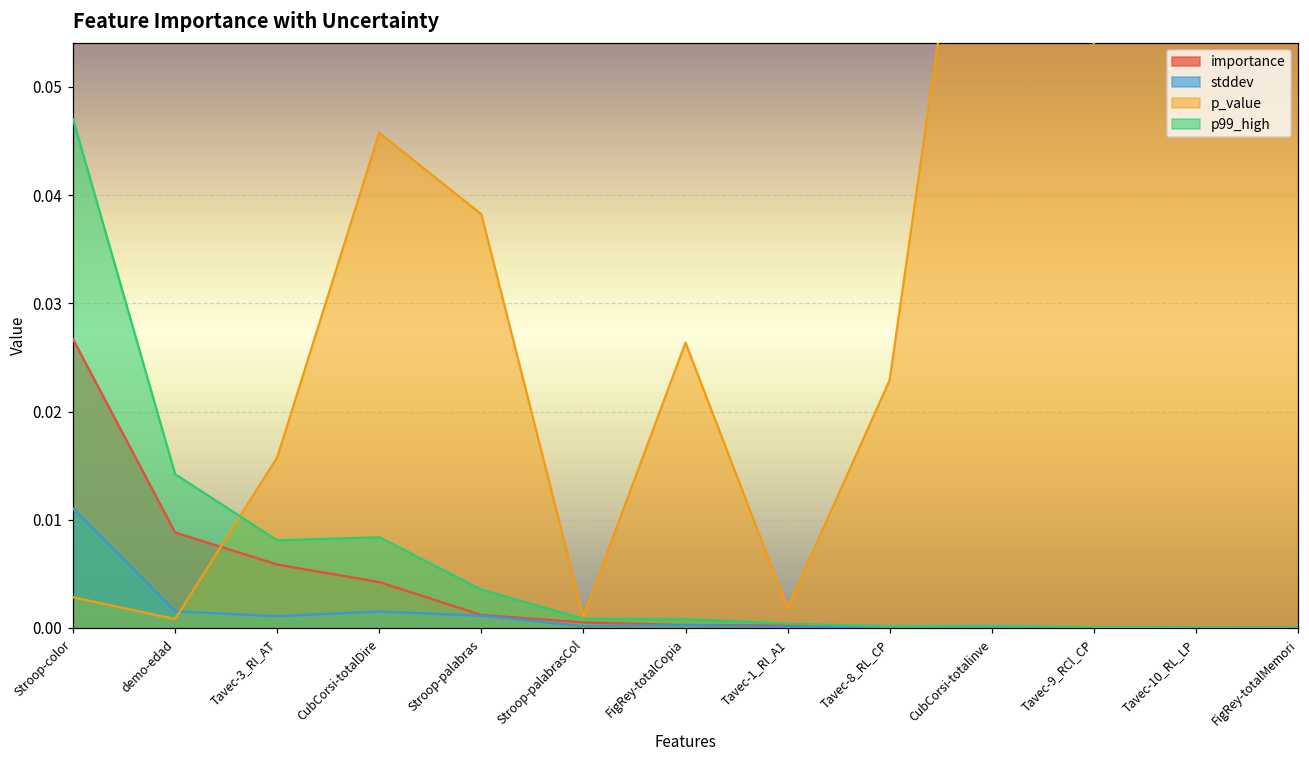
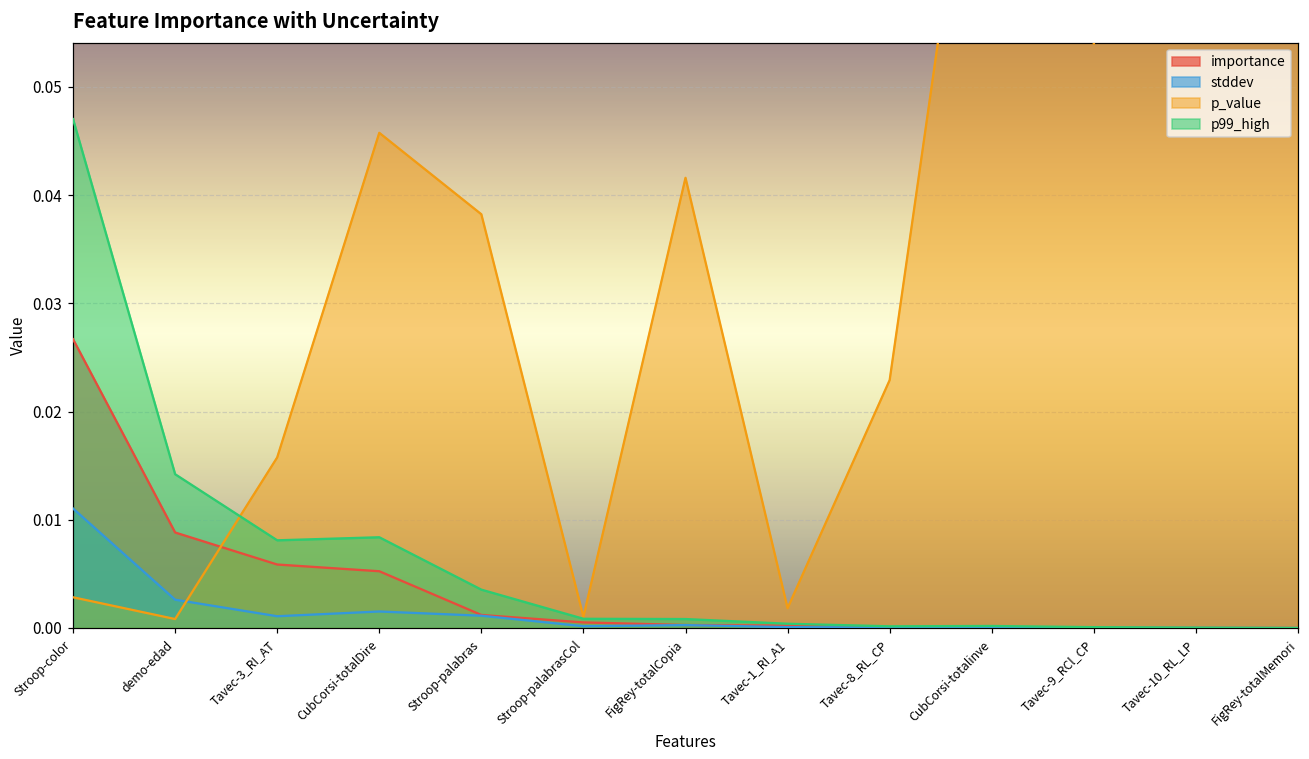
stddev, demo-edad: 0.002 -> 0.003
importance, CubCorsi-totalDire: 0.004 -> 0.005
p_value, FigRey-totalCopia: 0.026 -> 0.042
